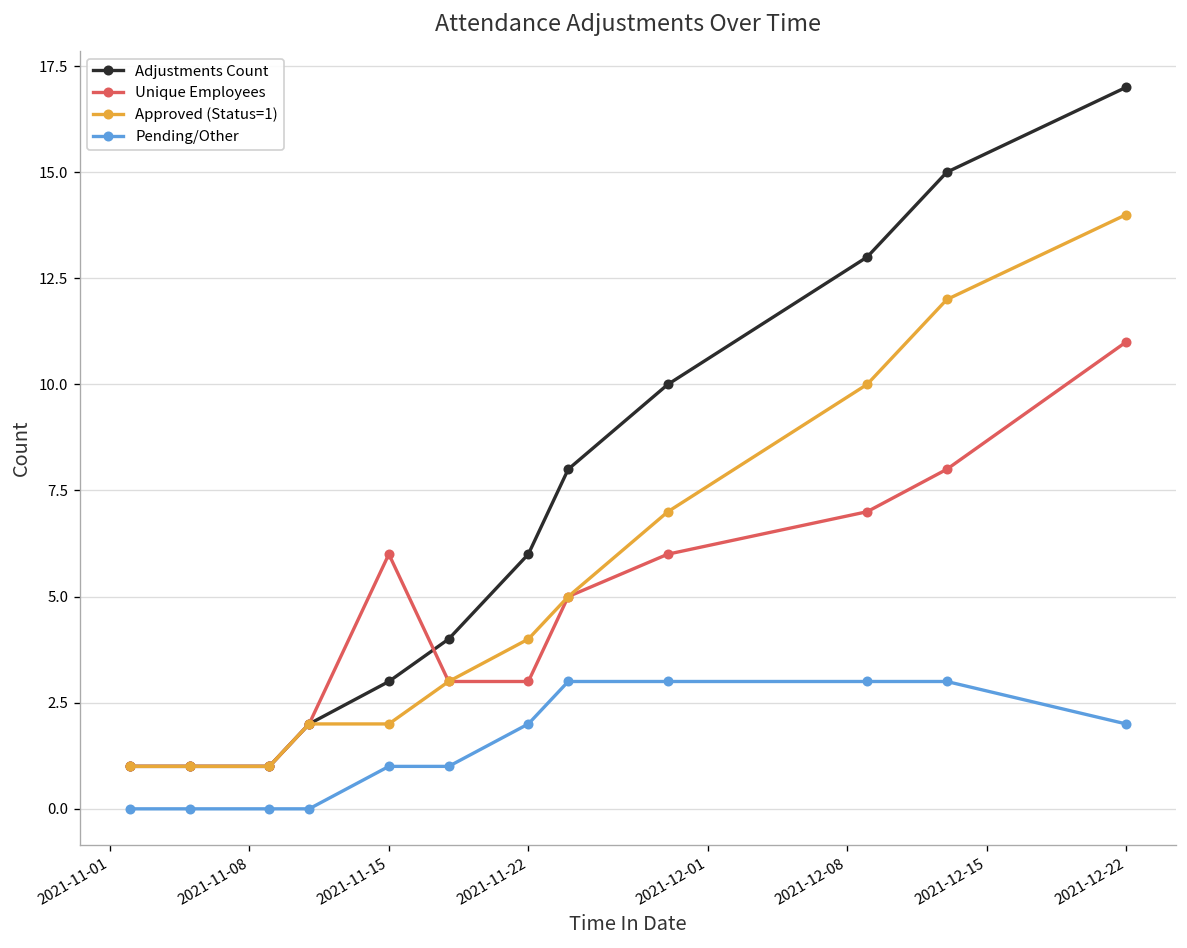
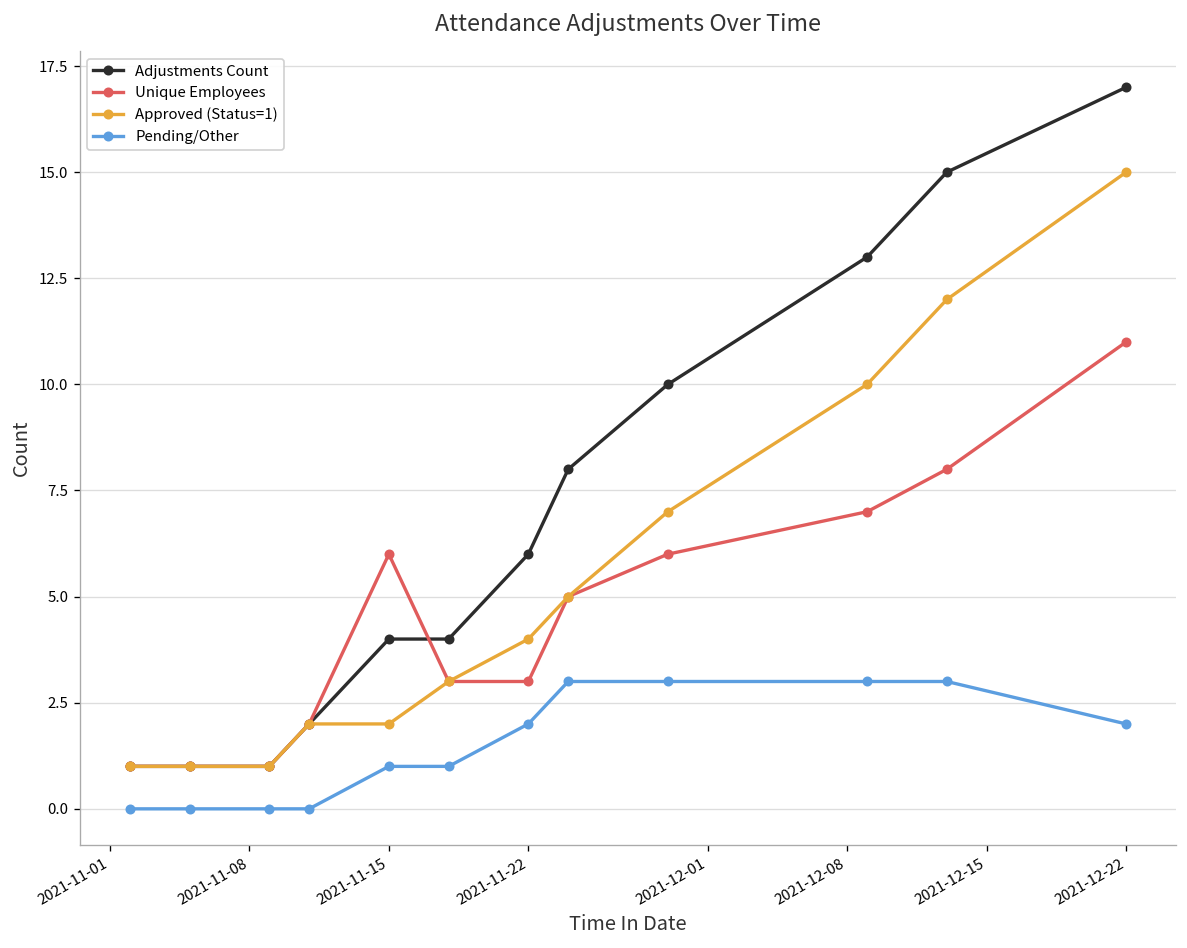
Adjustments Count, 2021-11-15: 3 -> 4
Approved (Status=1), 2021-12-22: 14 -> 15
